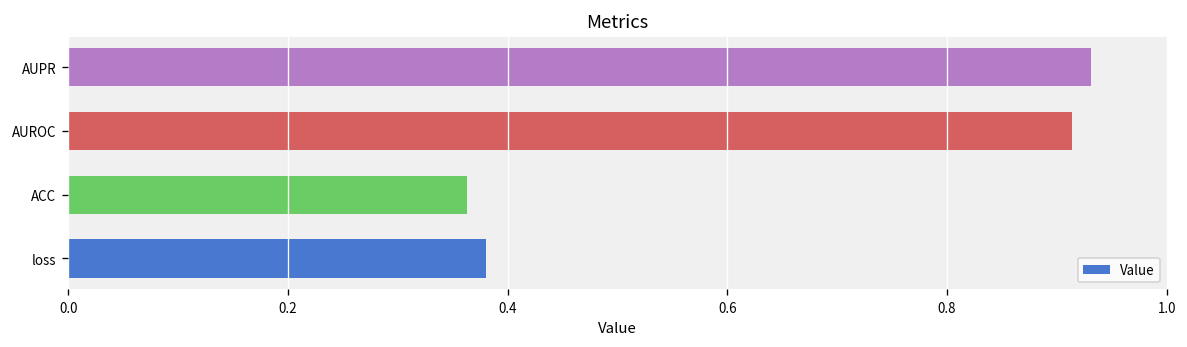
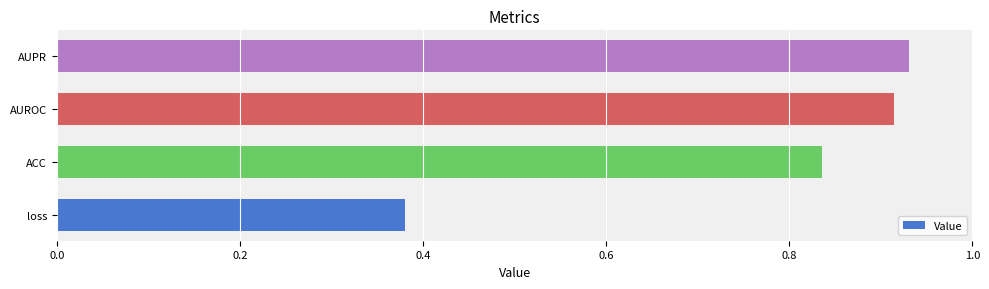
ACC: 0.36 -> 0.84
